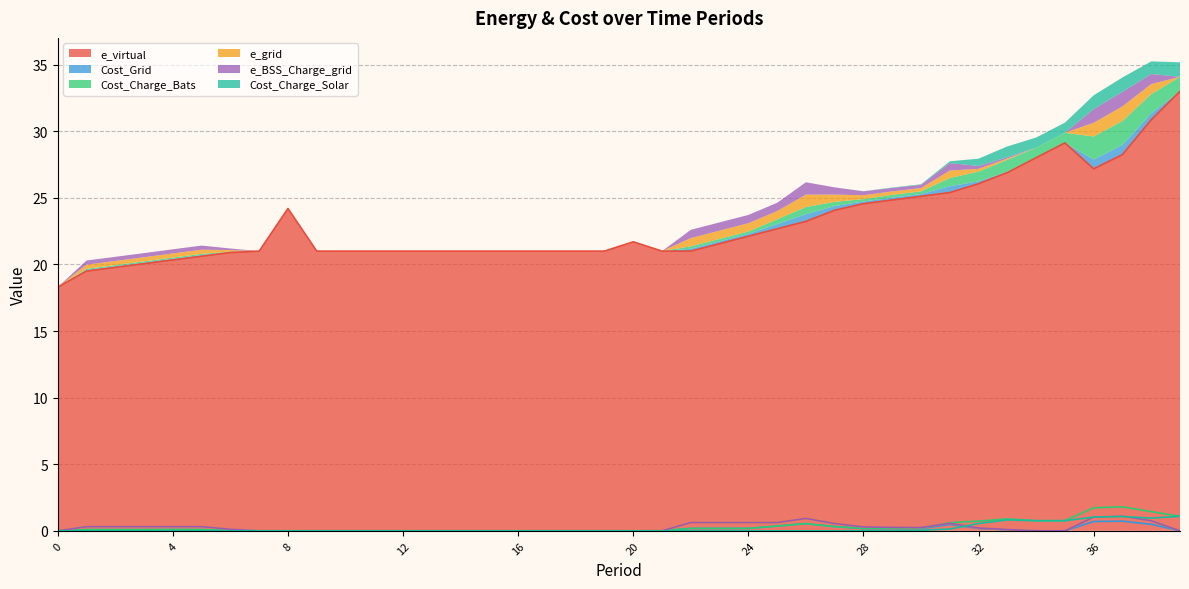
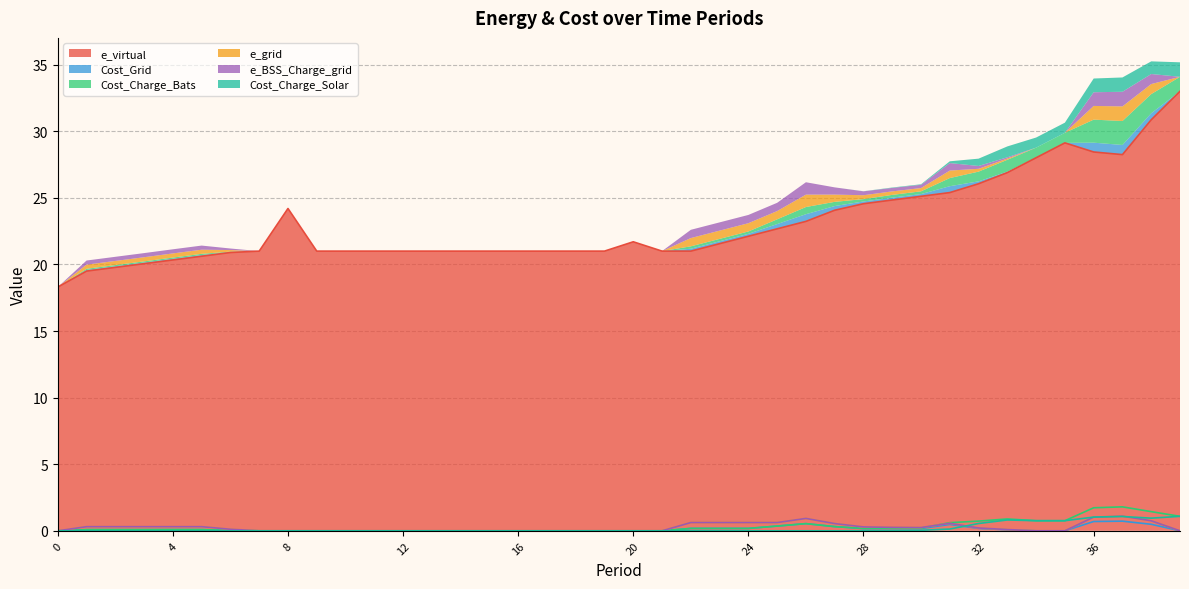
e_virtual, 36: 27.2 -> 28.4
